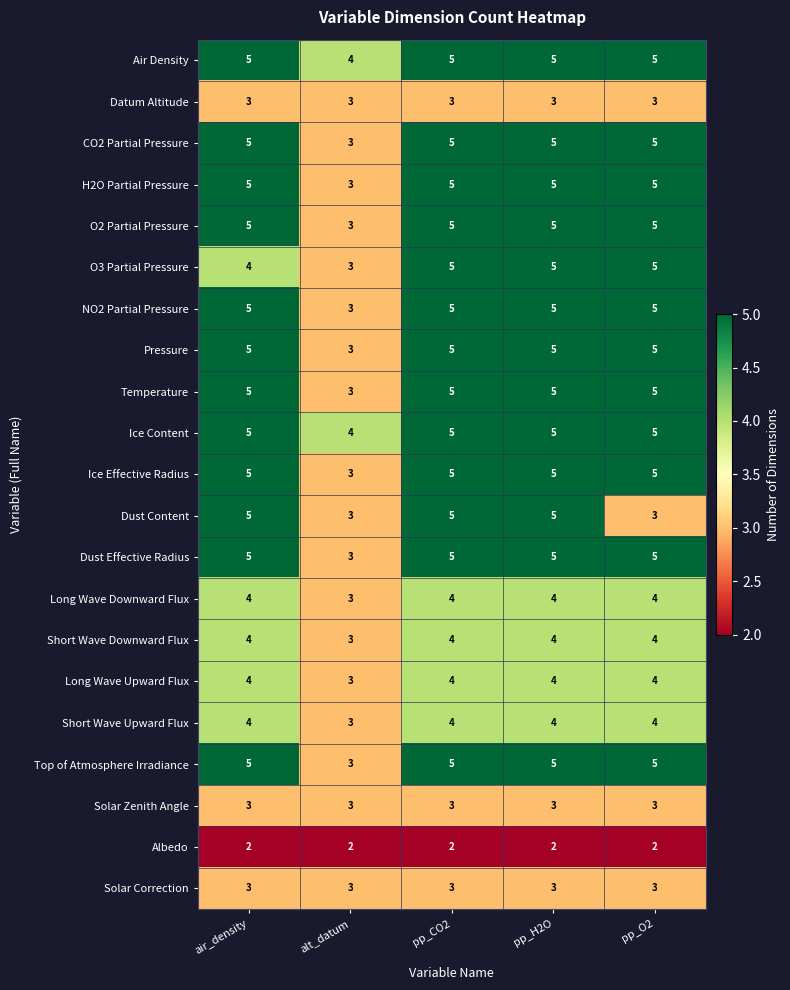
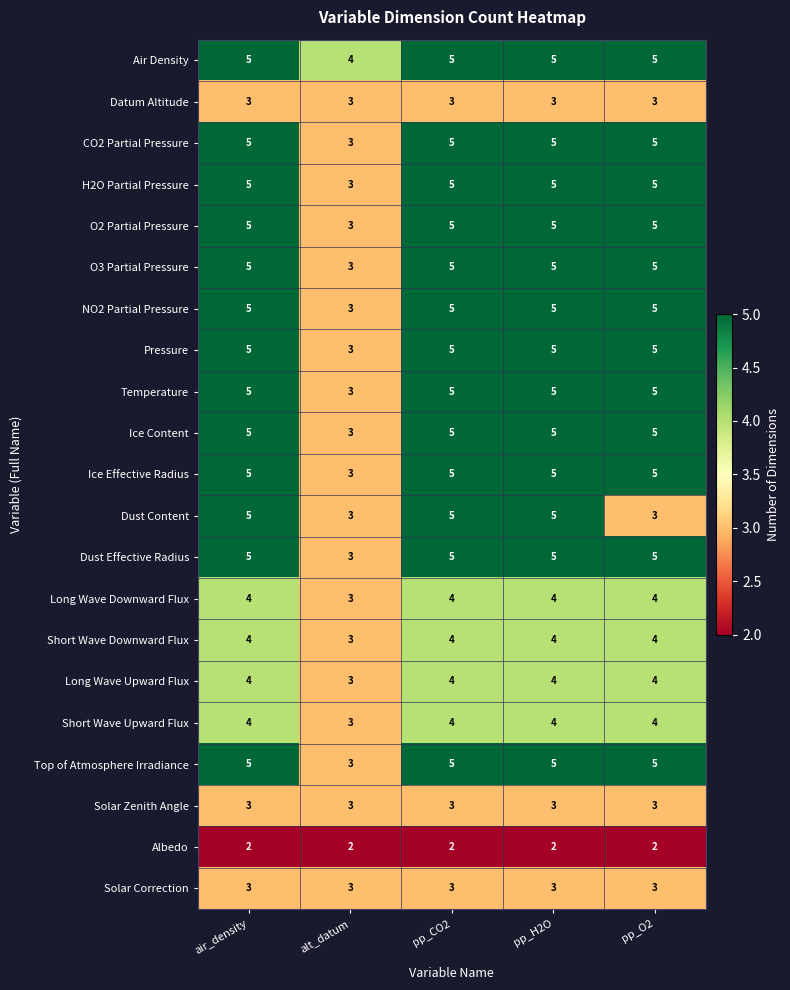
O3 Partial Pressure, air_density: 4 -> 5
Ice Content, alt_datum: 4 -> 3
